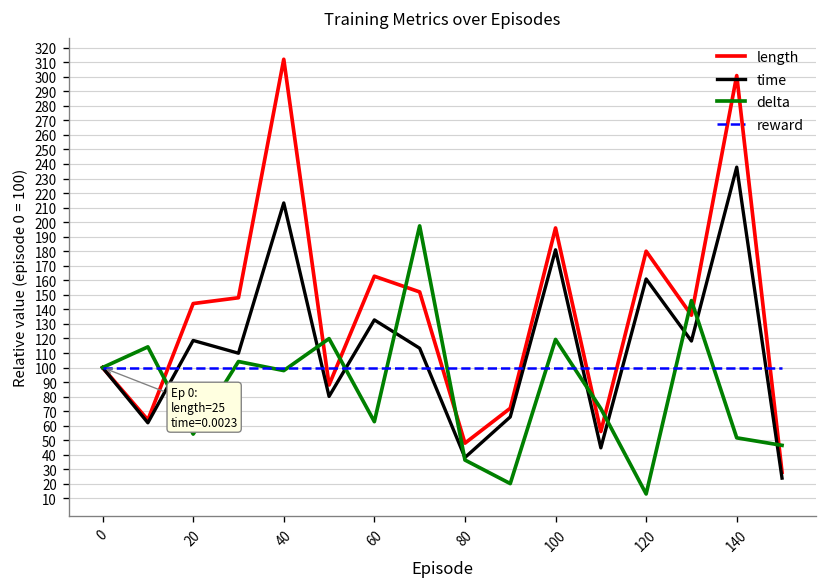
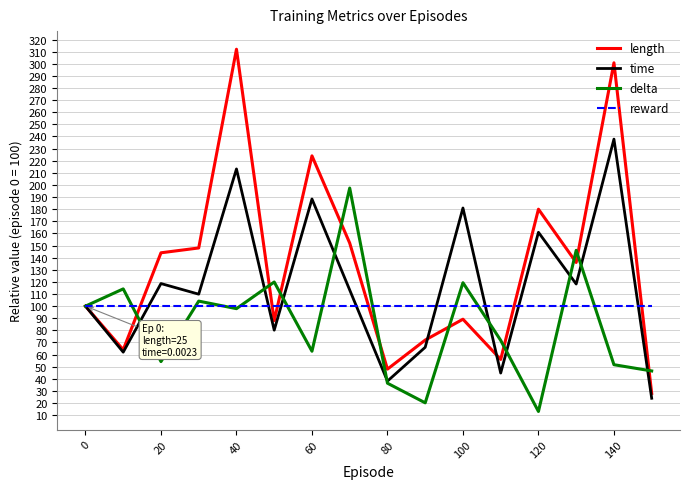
length, 60: 163 -> 224
time, 60: 133 -> 188
length, 100: 196 -> 89
